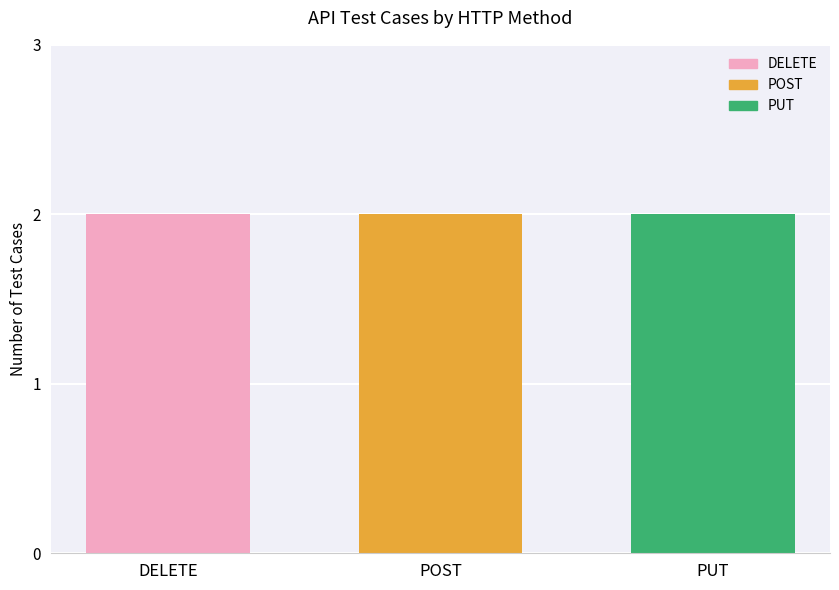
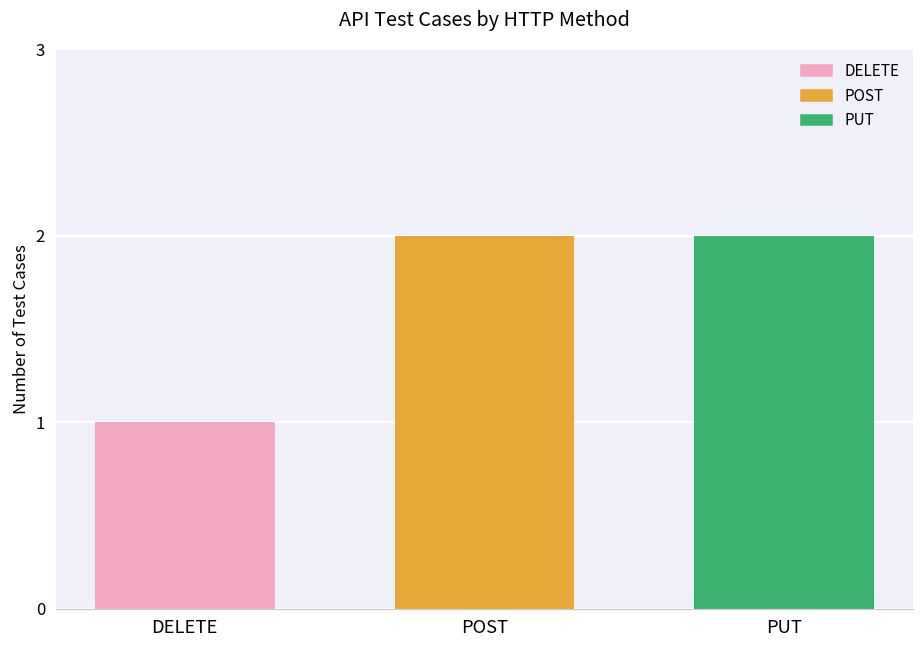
DELETE: 2 -> 1
